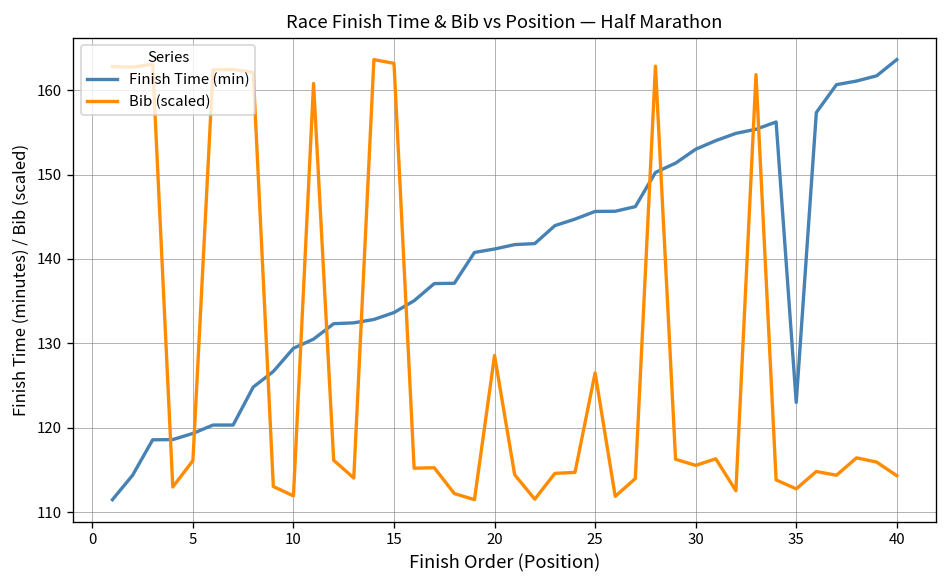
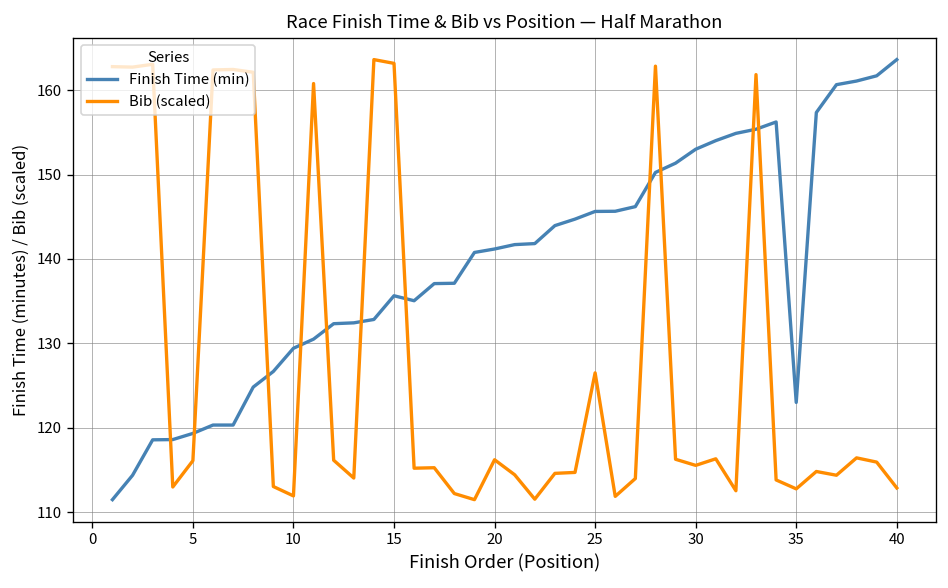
Finish Time (min), 15: 134 -> 136
Bib (scaled), 20: 129 -> 116
Bib (scaled), 40: 114 -> 113
